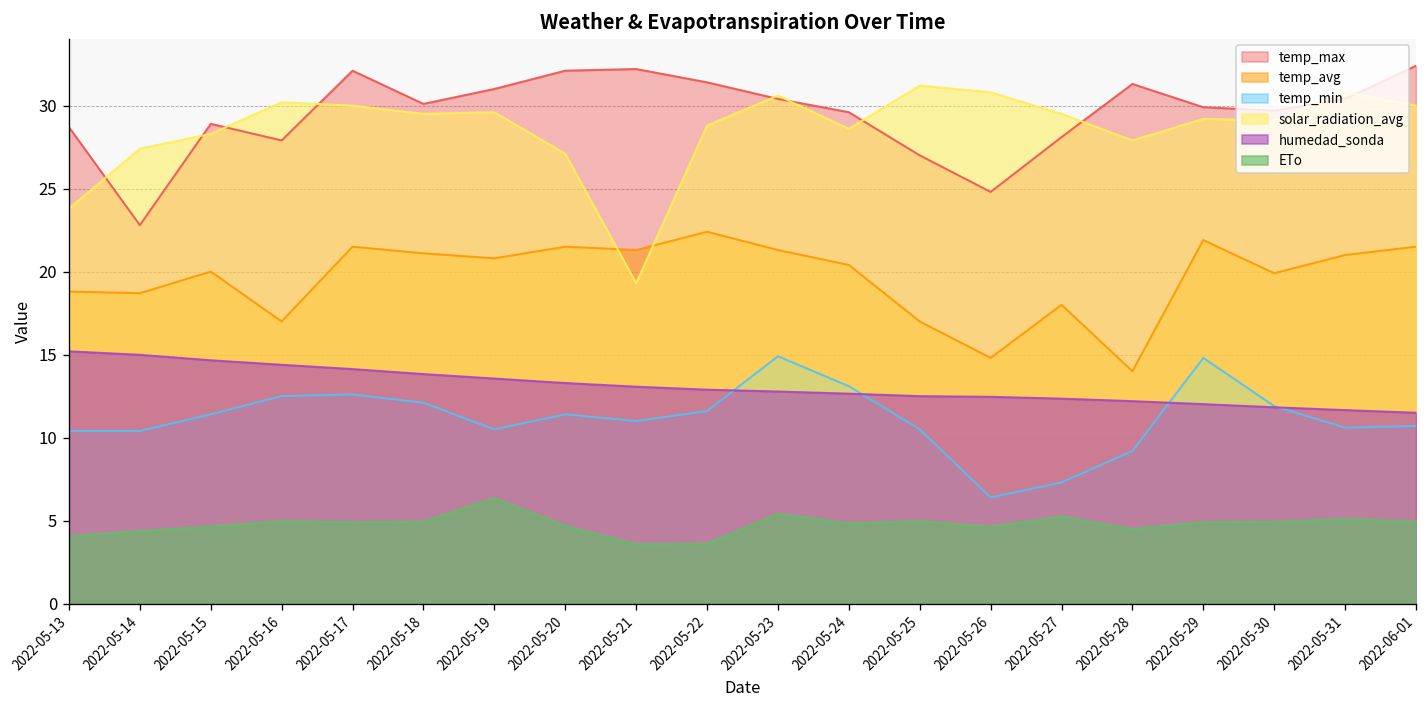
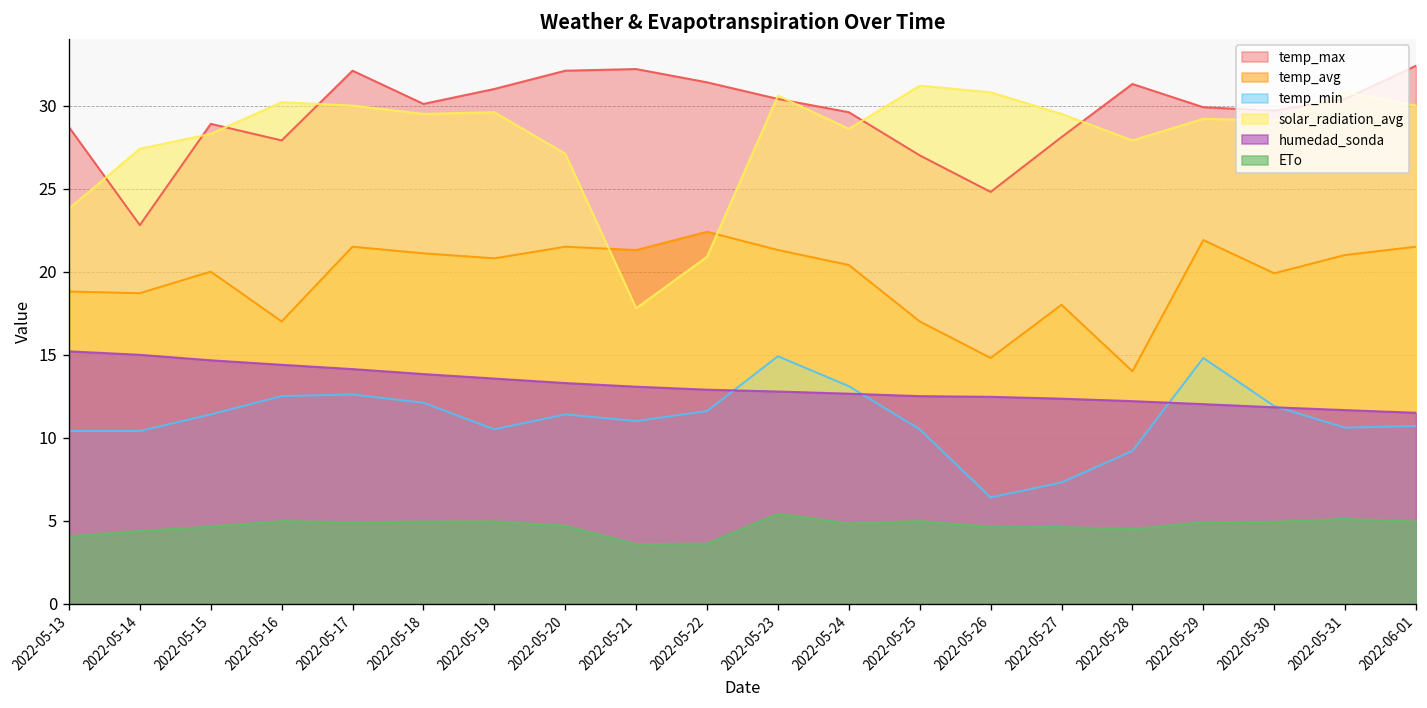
ETo, 2022-05-19: 6.4 -> 5.0
solar_radiation_avg, 2022-05-21: 19.3 -> 17.8
solar_radiation_avg, 2022-05-22: 28.8 -> 20.9
ETo, 2022-05-27: 5.3 -> 4.6
